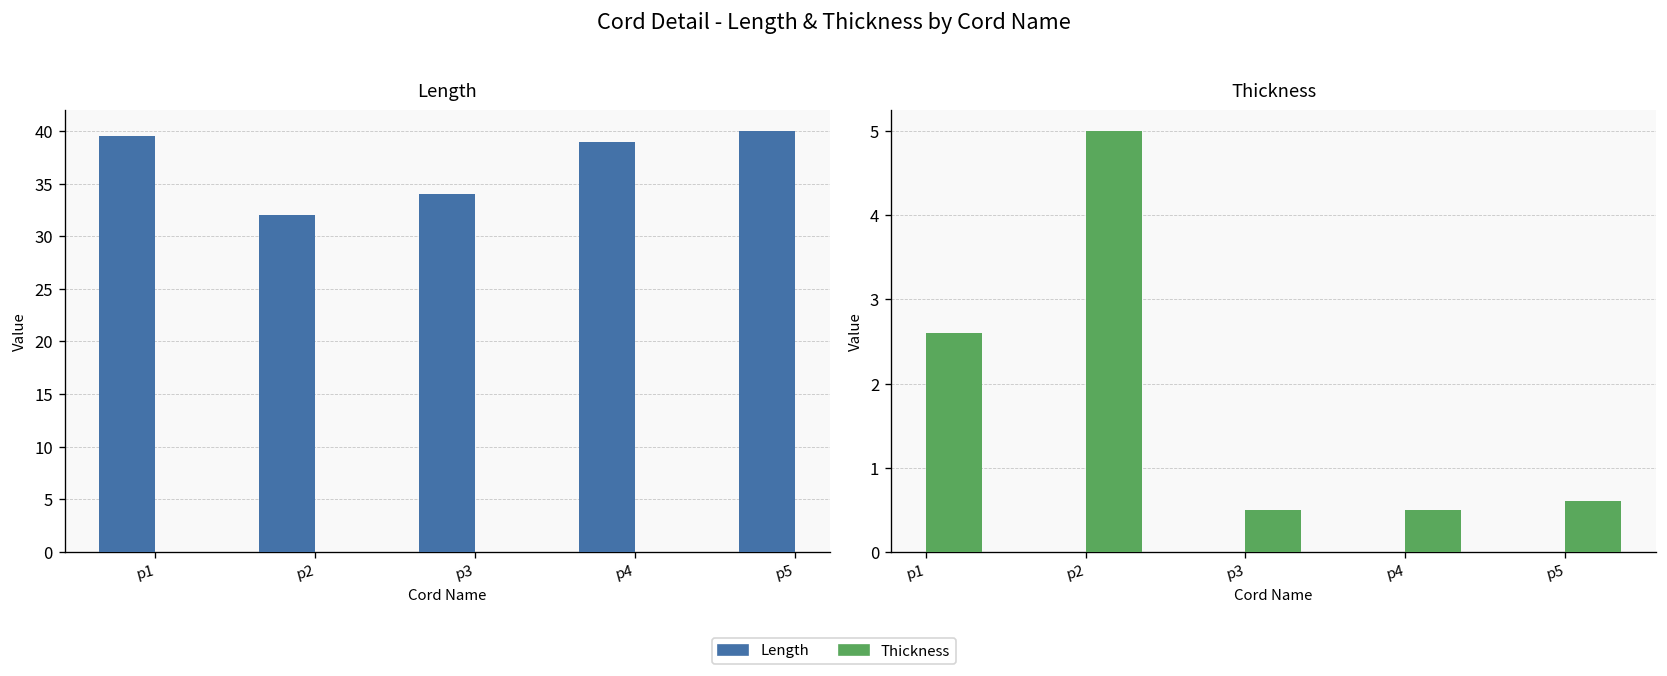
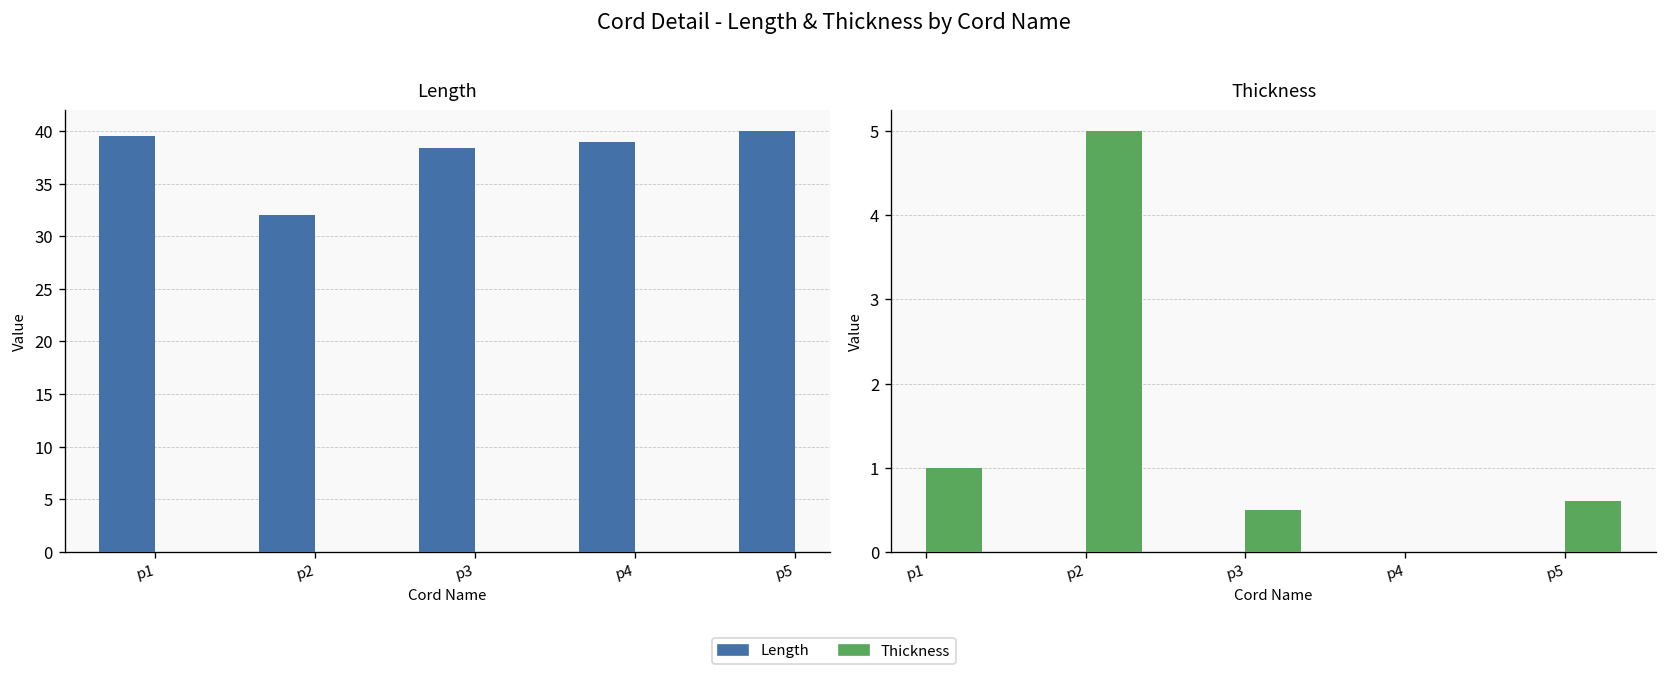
Length, p3: 34 -> 38
Thickness, p1: 2.6 -> 1.0
Thickness, p4: 0.5 -> 0.0
